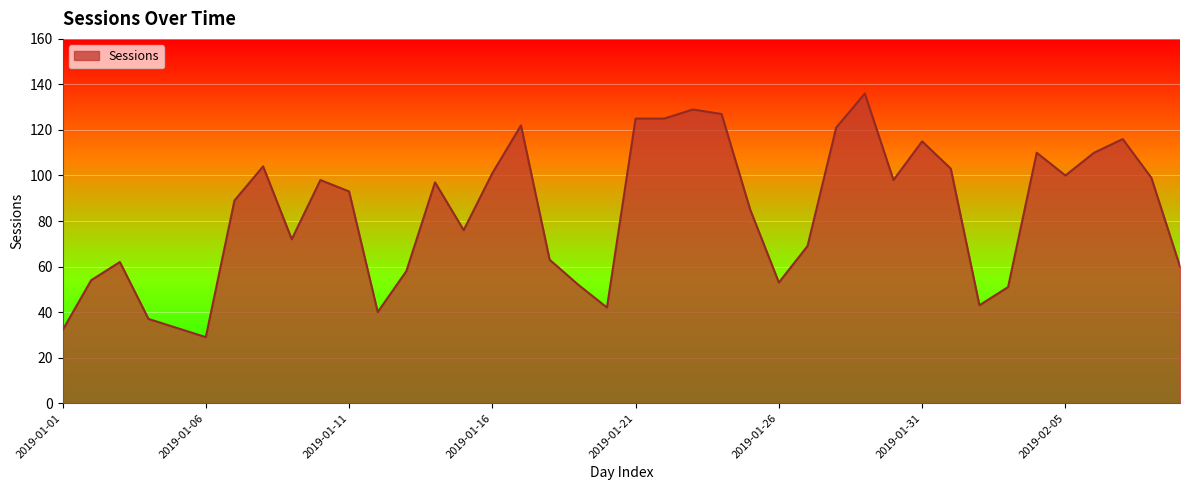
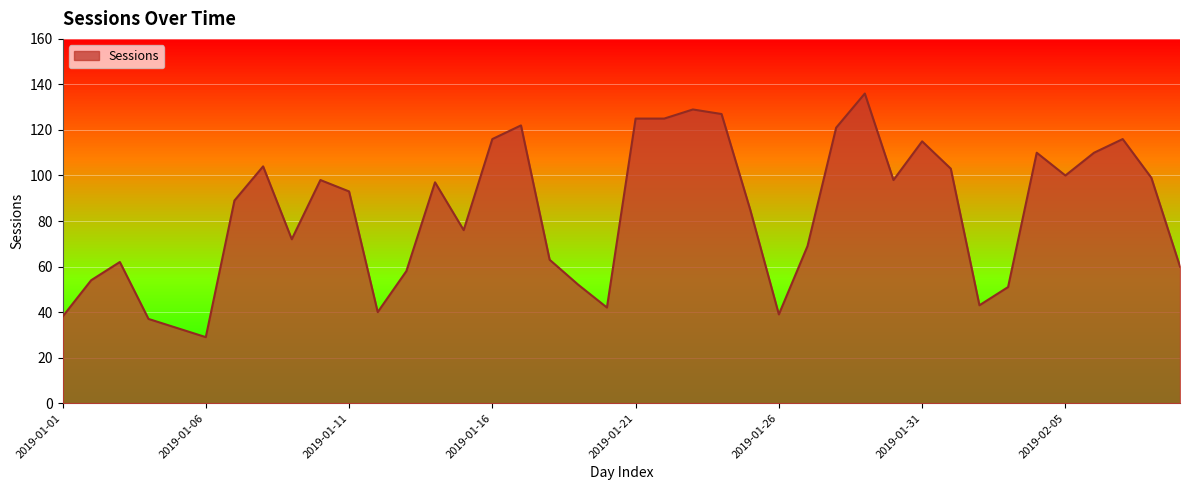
2019-01-01: 32 -> 38
2019-01-16: 101 -> 116
2019-01-26: 53 -> 39
